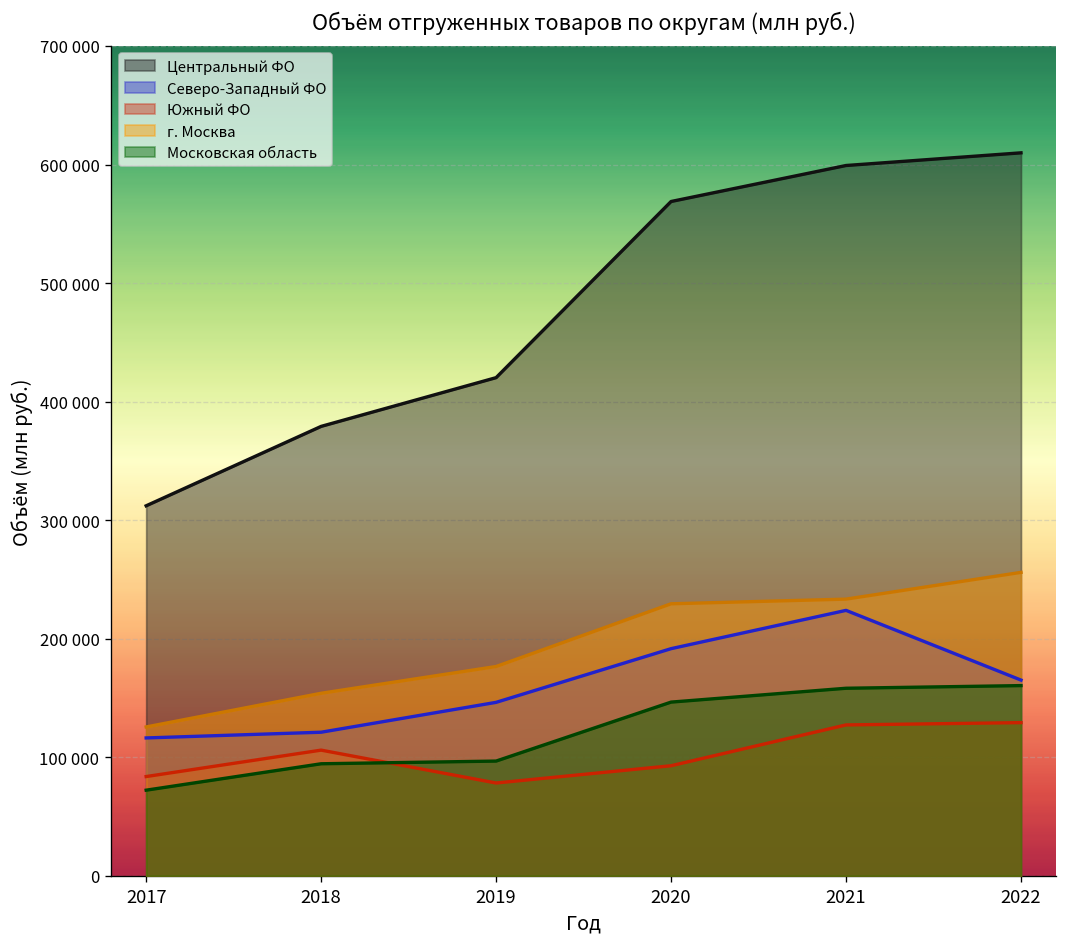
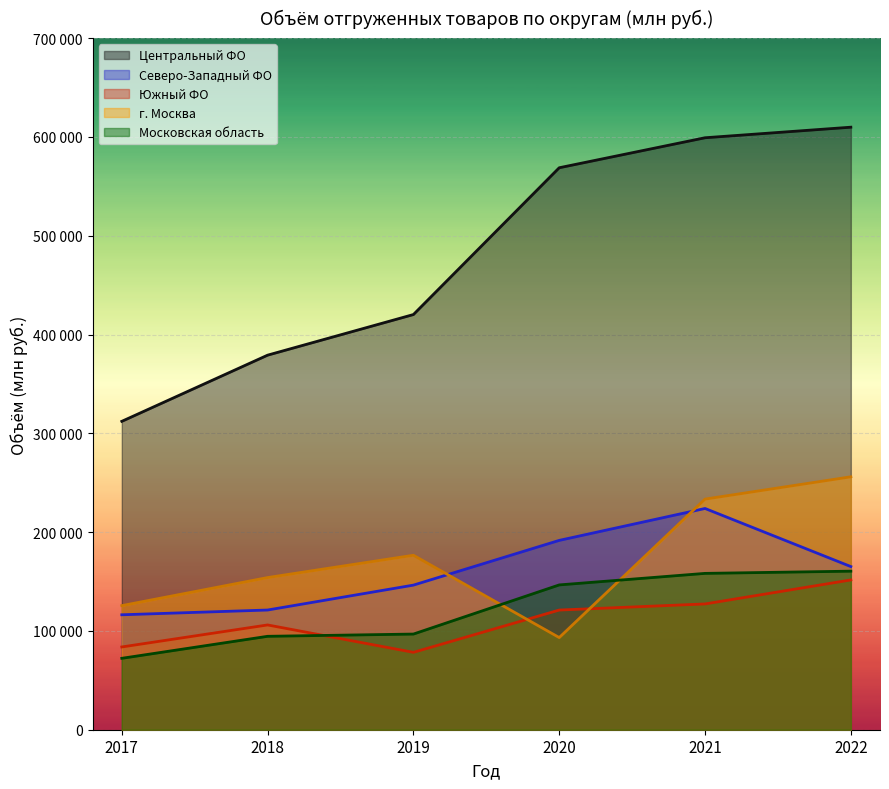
Южный ФО, 2020: 90000 -> 120000
г. Москва, 2020: 230000 -> 90000
Южный ФО, 2022: 130000 -> 150000
